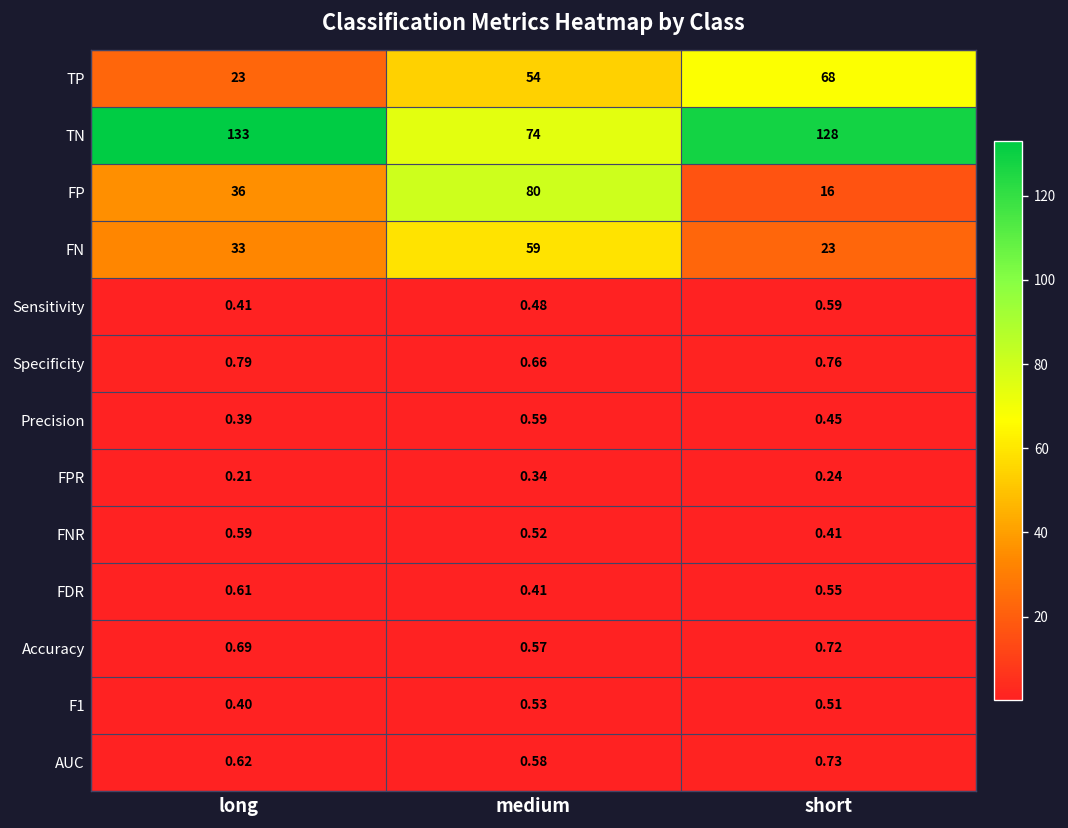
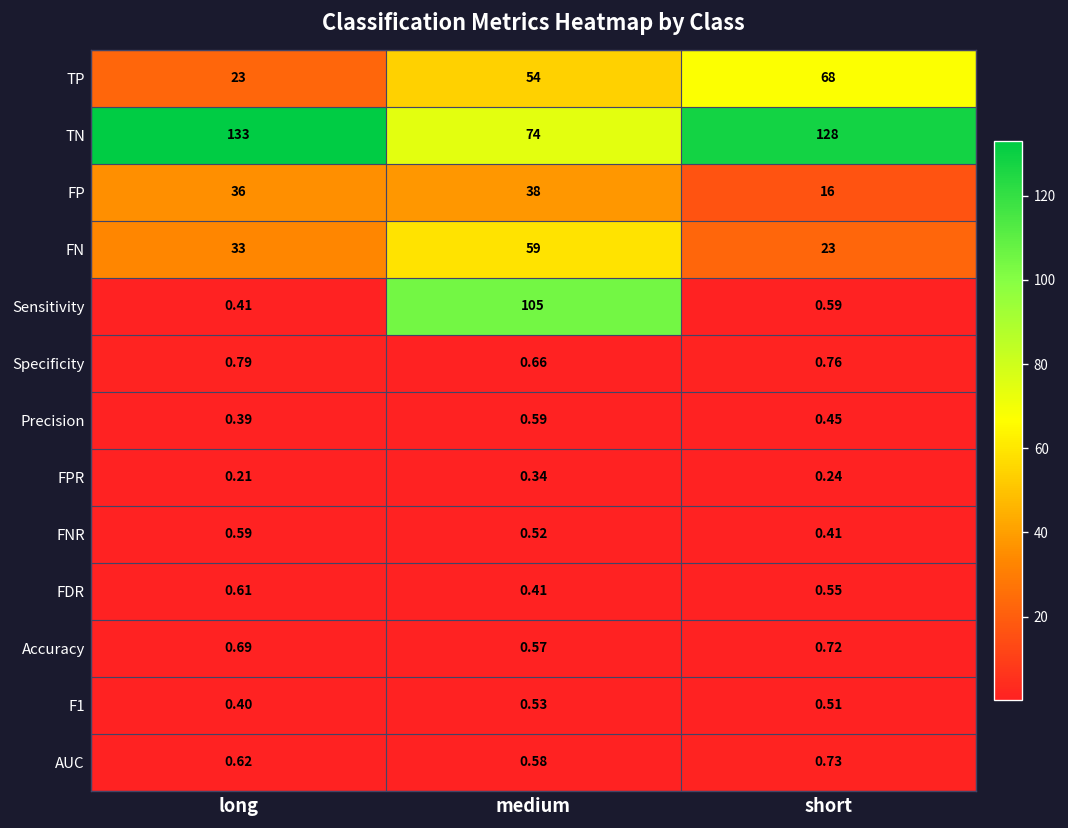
FP, medium: 80 -> 38
Sensitivity, medium: 0.48 -> 105
